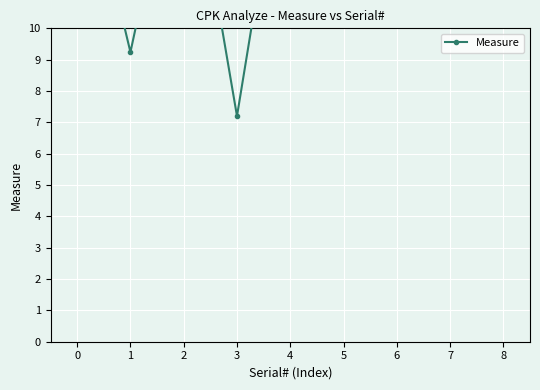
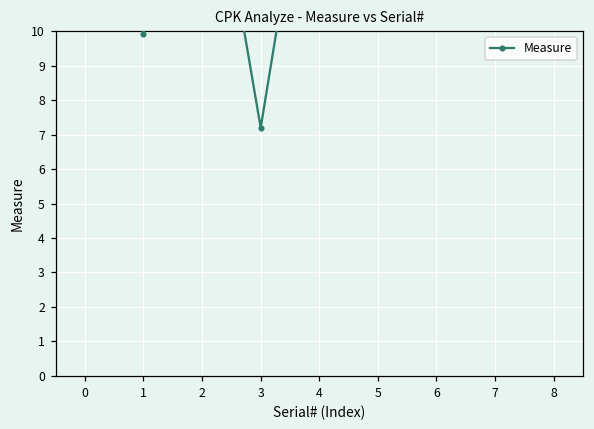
1: 9.2 -> 9.9
